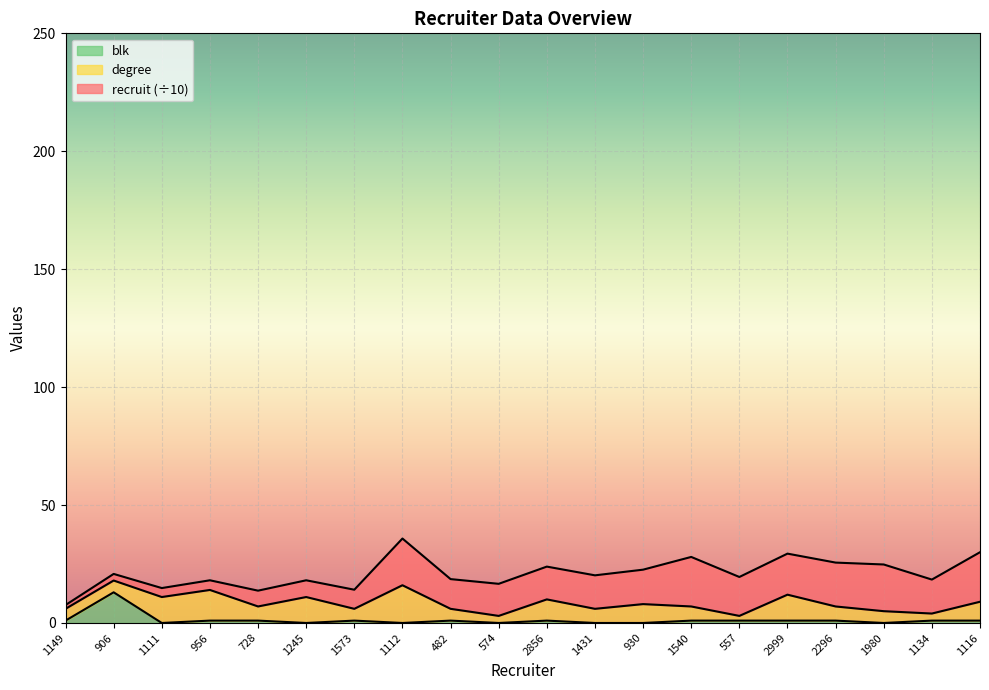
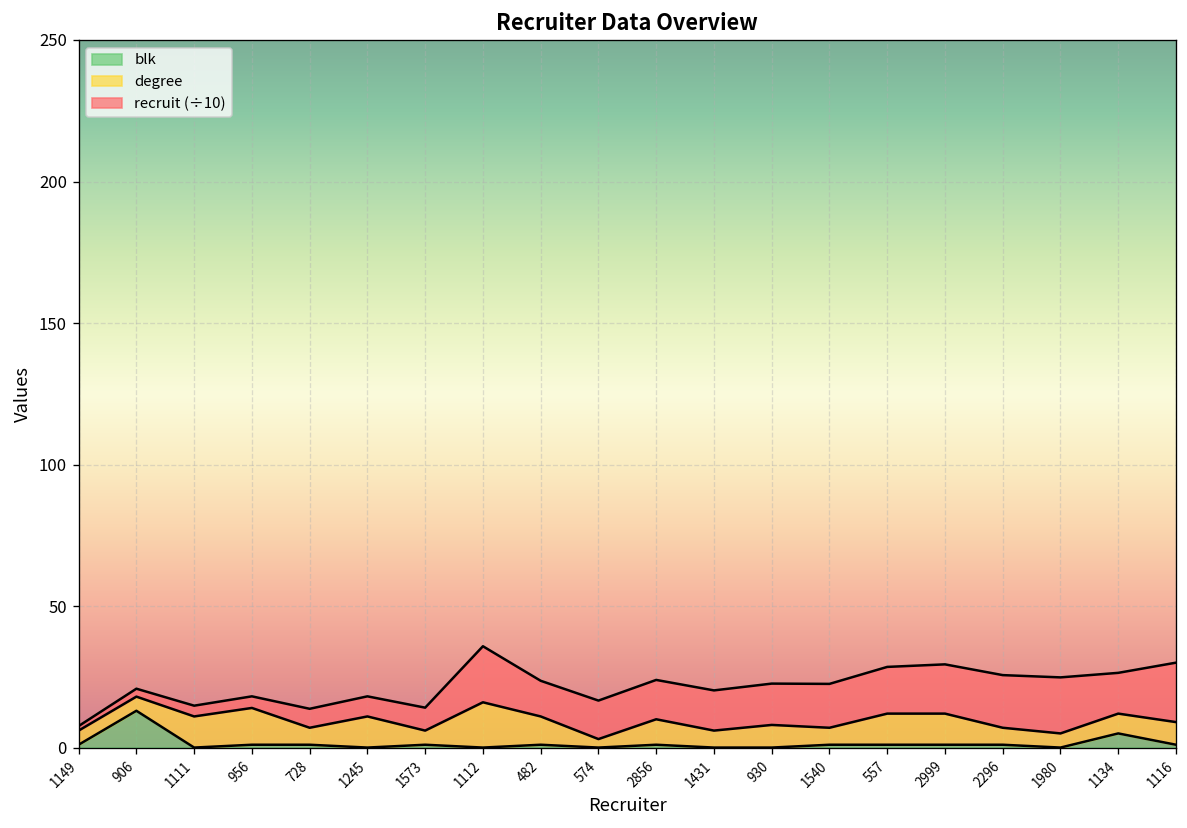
degree, 482: 5 -> 10
recruit (÷10), 1540: 21 -> 16
degree, 557: 2 -> 11
blk, 1134: 1 -> 5
degree, 1134: 3 -> 7
